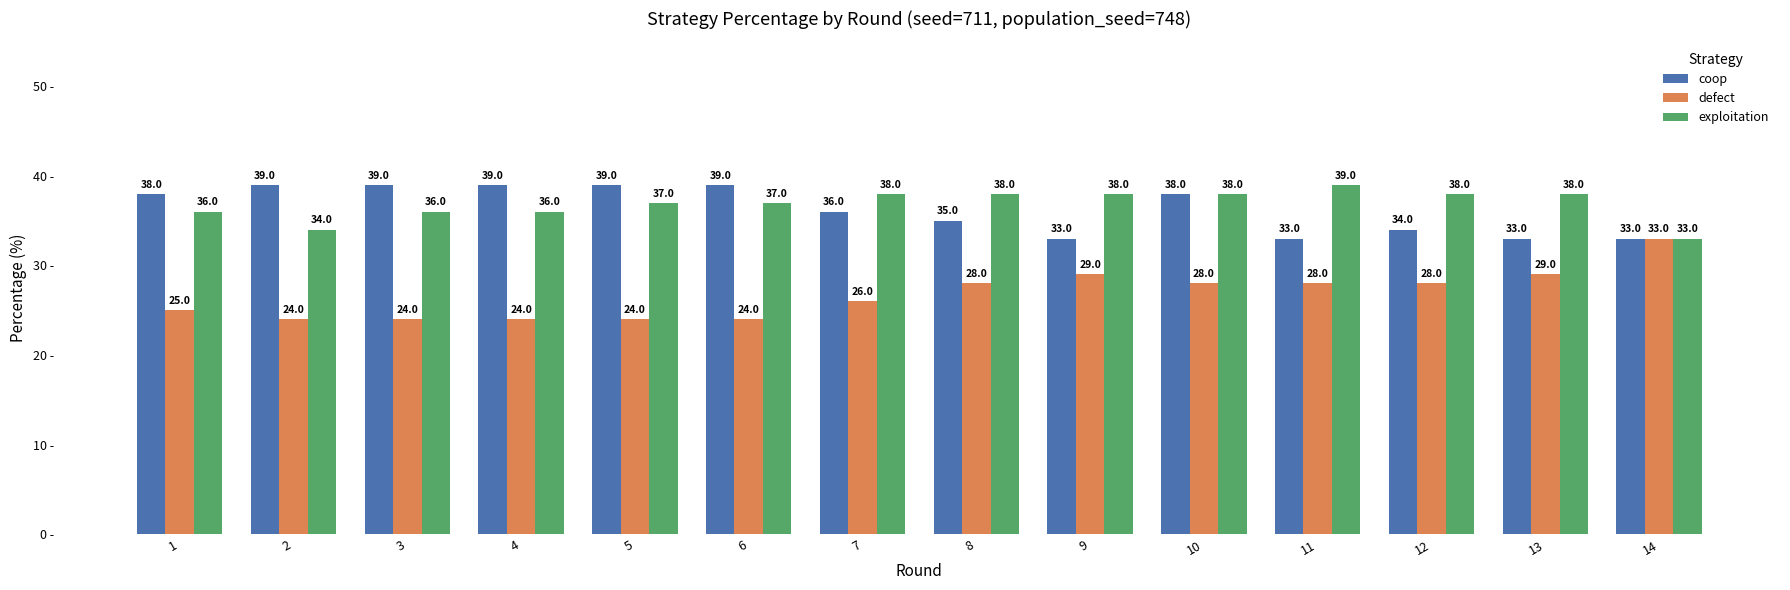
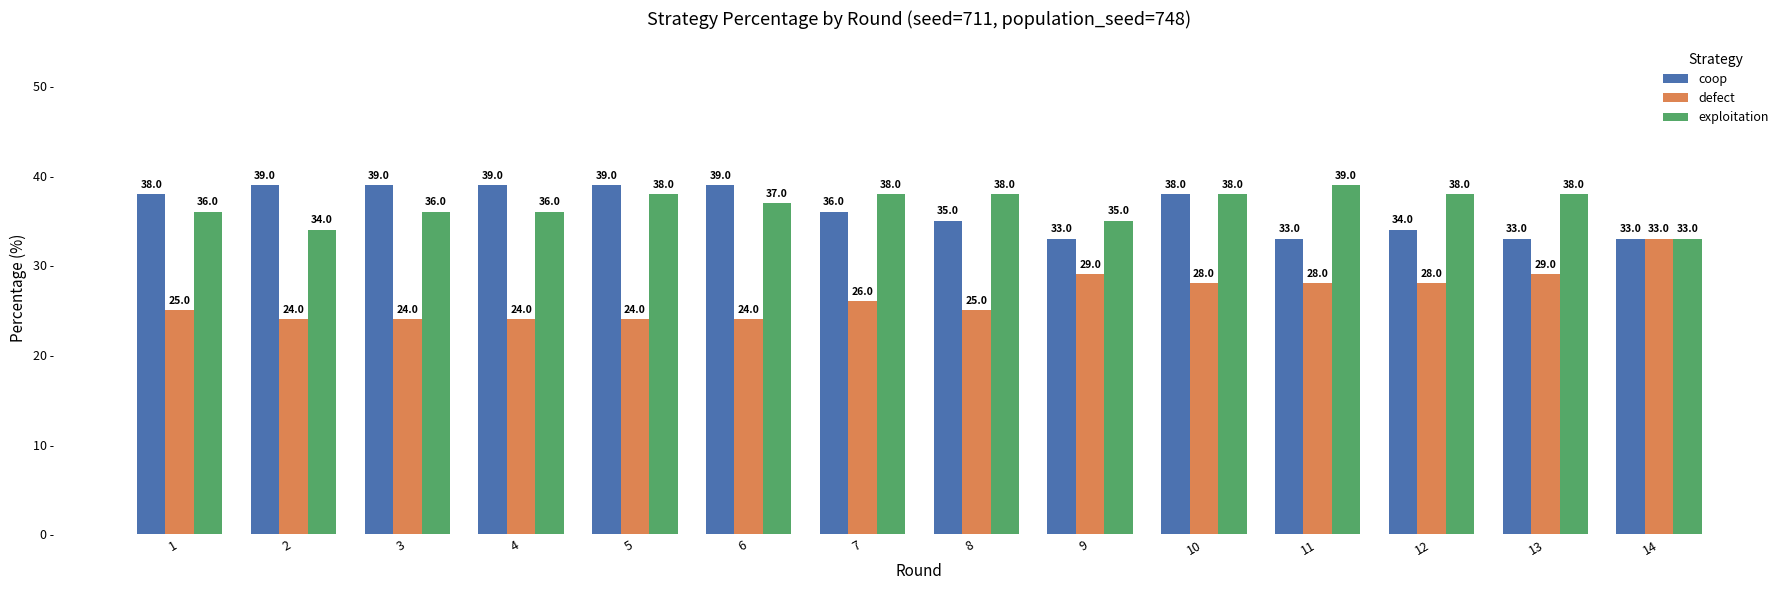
exploitation, 5: 37.0 -> 38.0
defect, 8: 28.0 -> 25.0
exploitation, 9: 38.0 -> 35.0
